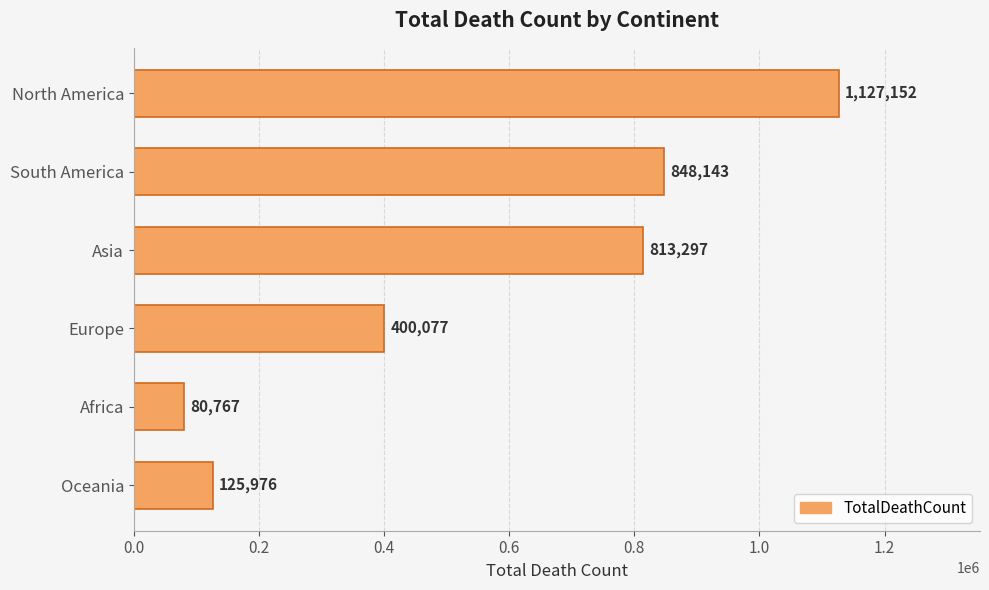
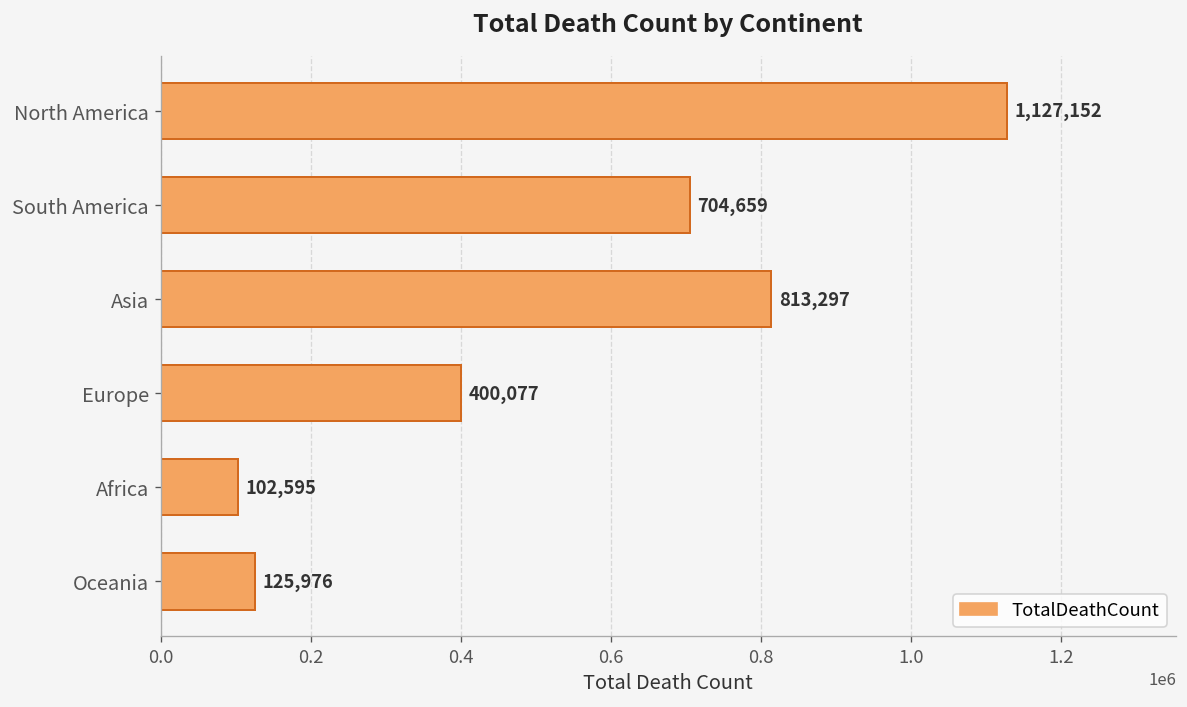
South America: 848,143 -> 704,659
Africa: 80,767 -> 102,595
